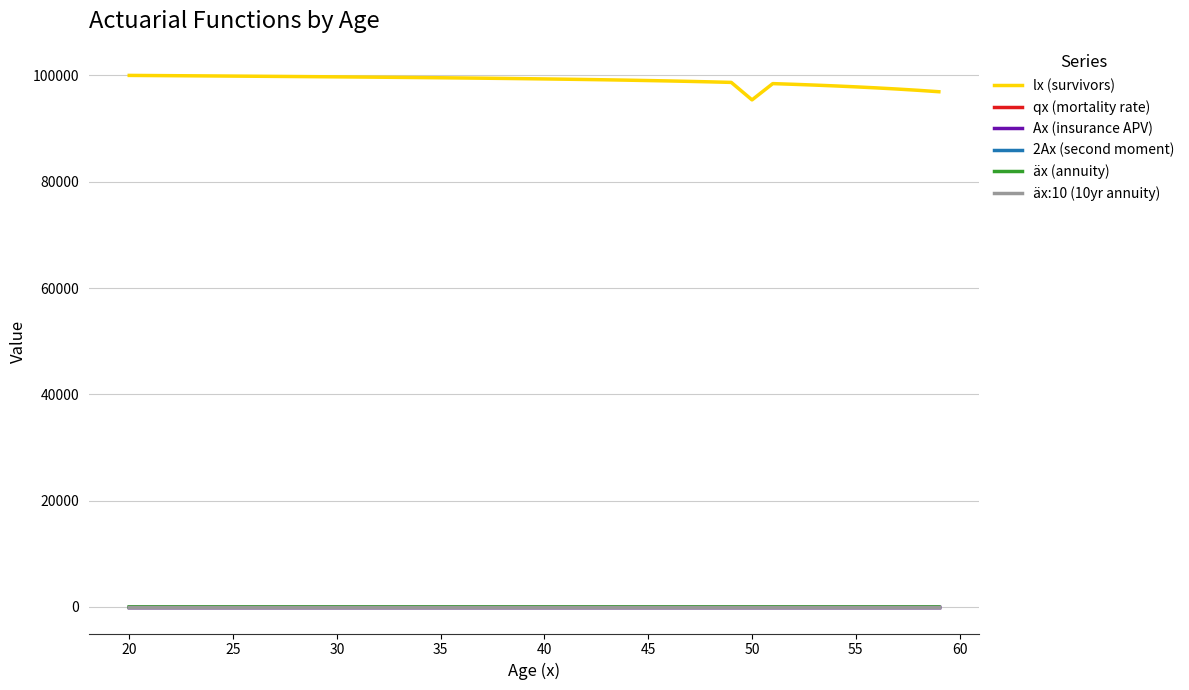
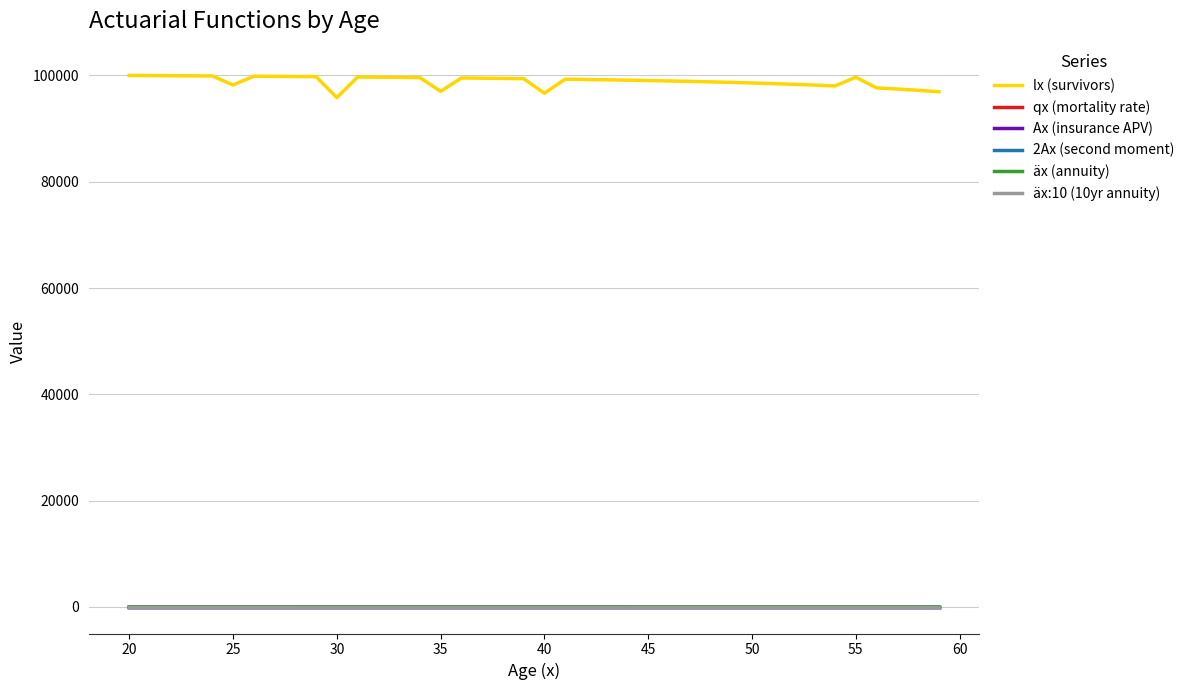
lx (survivors), 25: 100000 -> 98000
lx (survivors), 30: 100000 -> 96000
lx (survivors), 35: 100000 -> 97000
lx (survivors), 40: 99000 -> 97000
lx (survivors), 50: 95000 -> 99000
lx (survivors), 55: 98000 -> 100000
